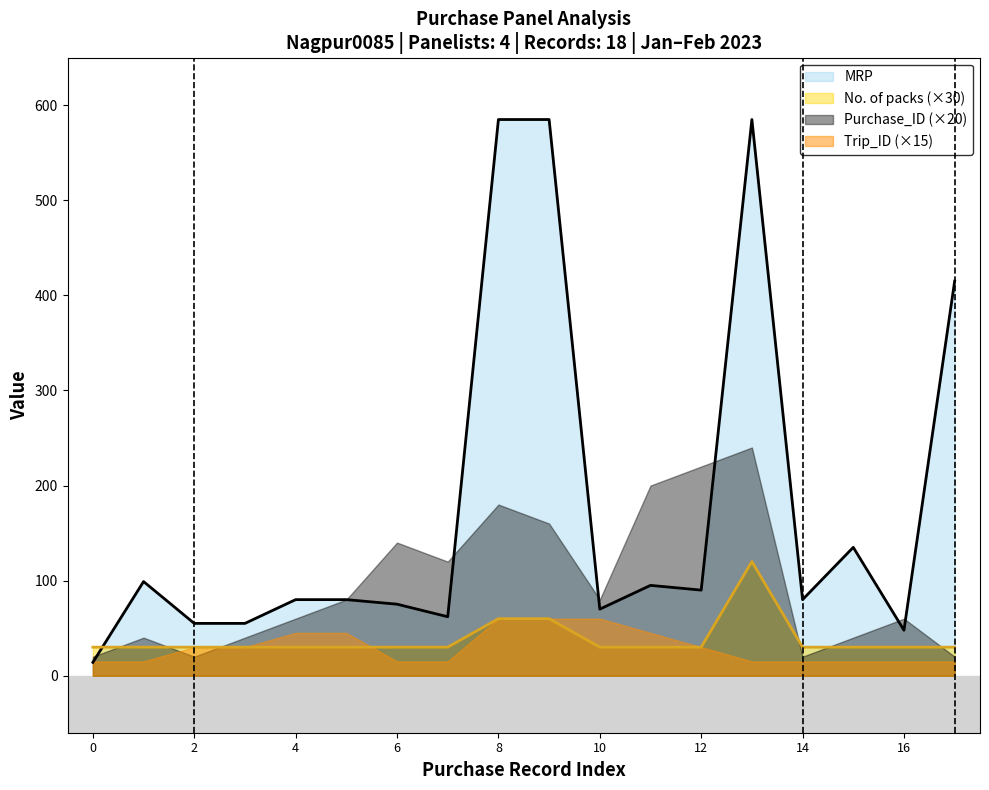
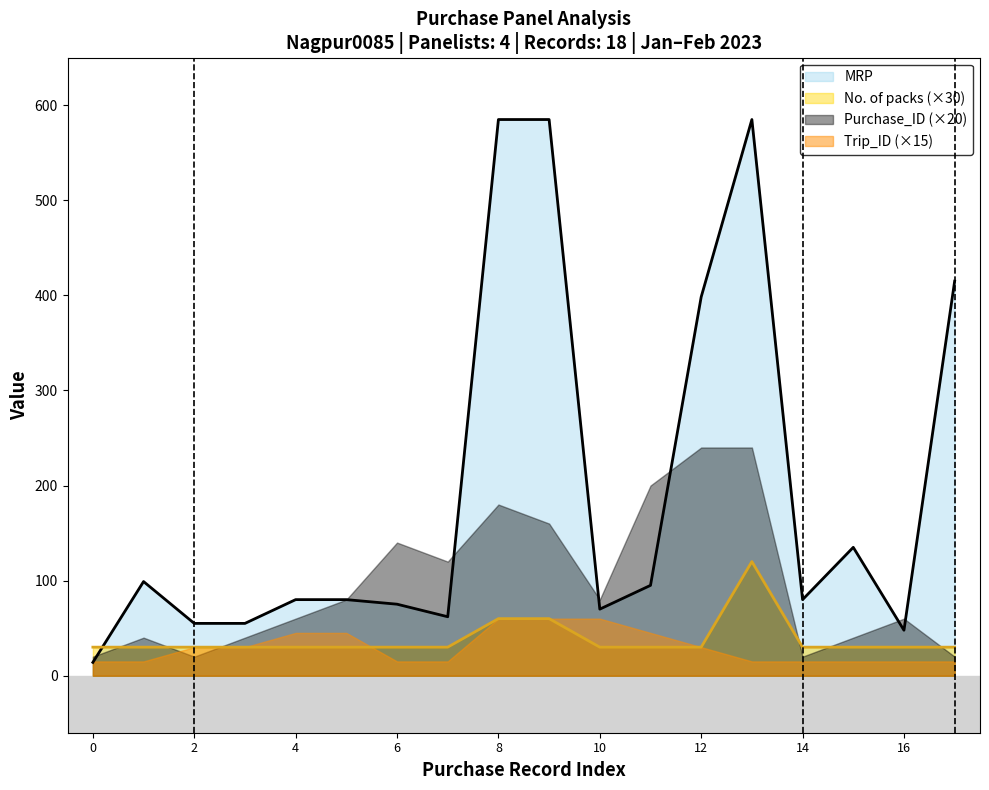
MRP, 12: 90 -> 400
Purchase_ID (×20), 12: 220 -> 240
